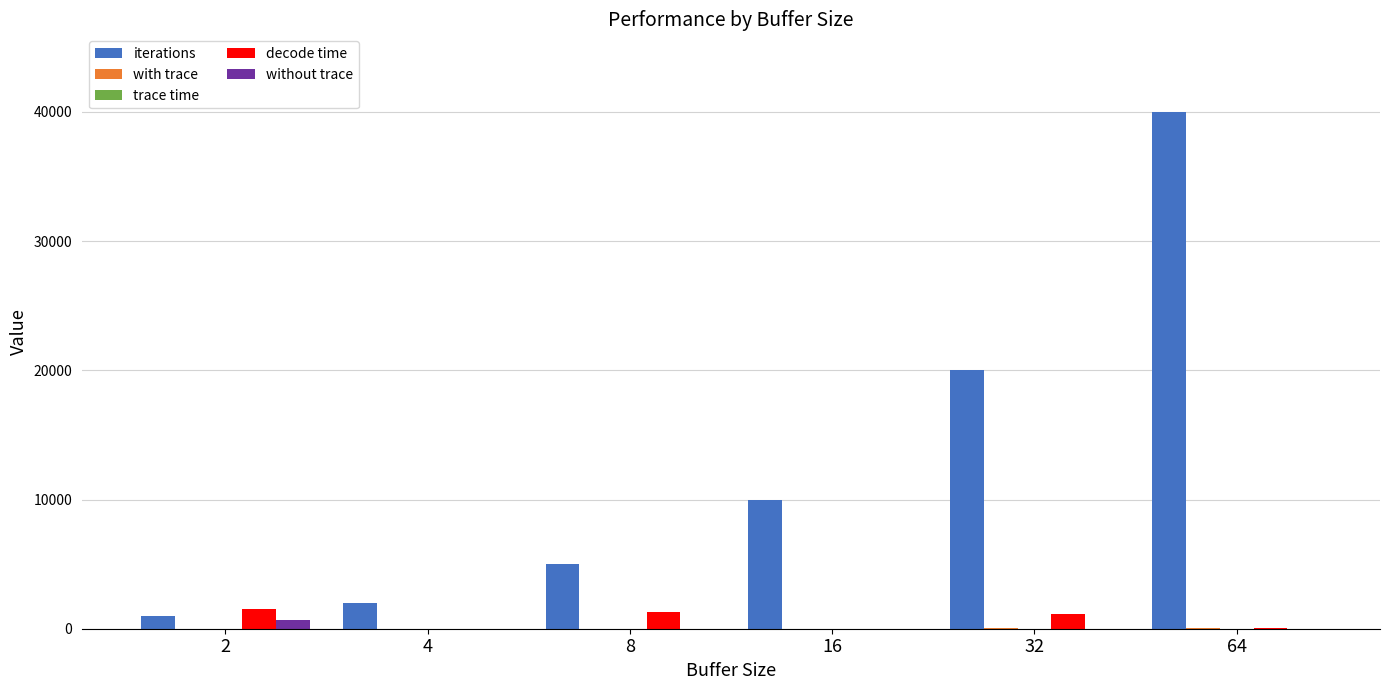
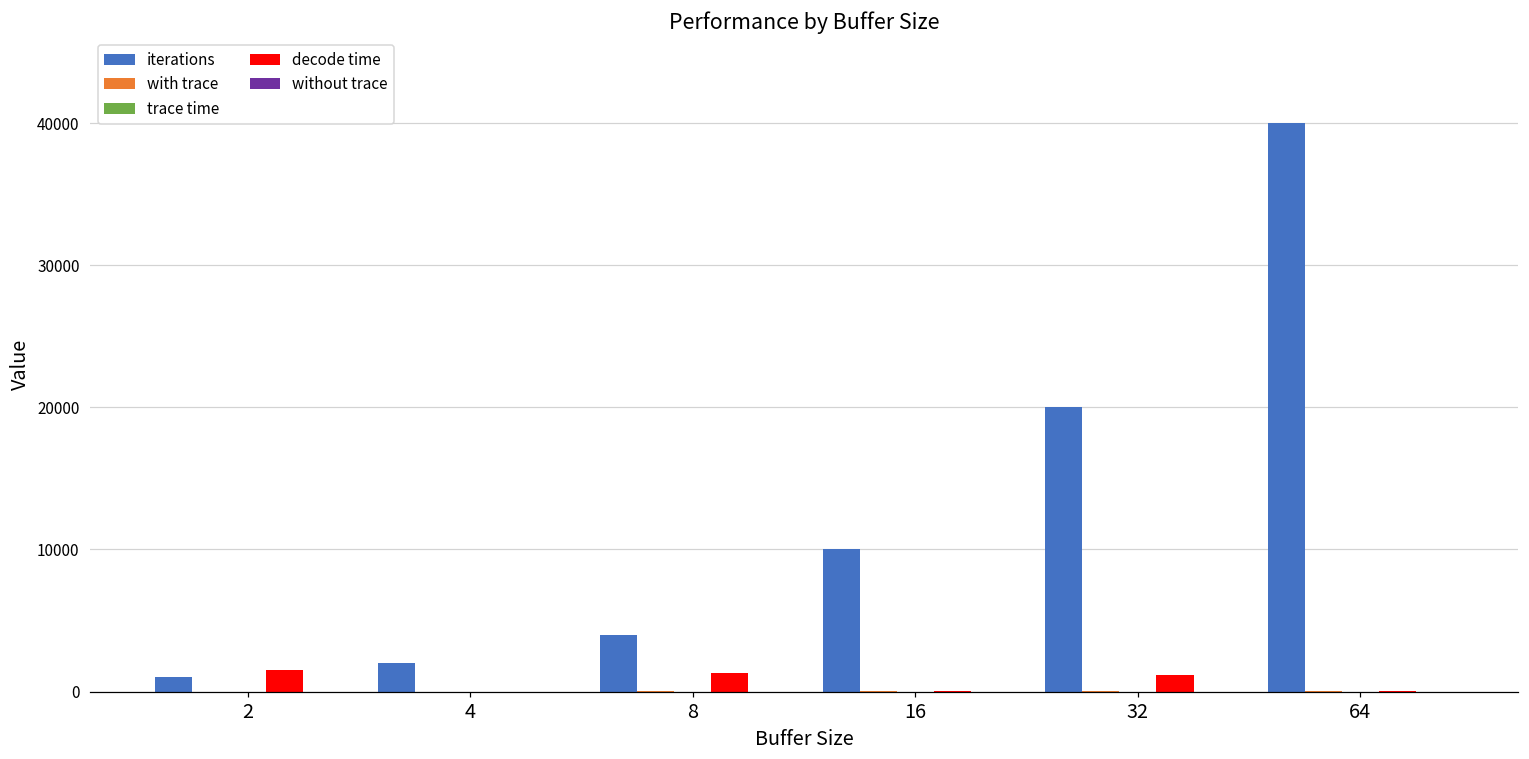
without trace, 2: 700 -> 0
iterations, 8: 5000 -> 4000
